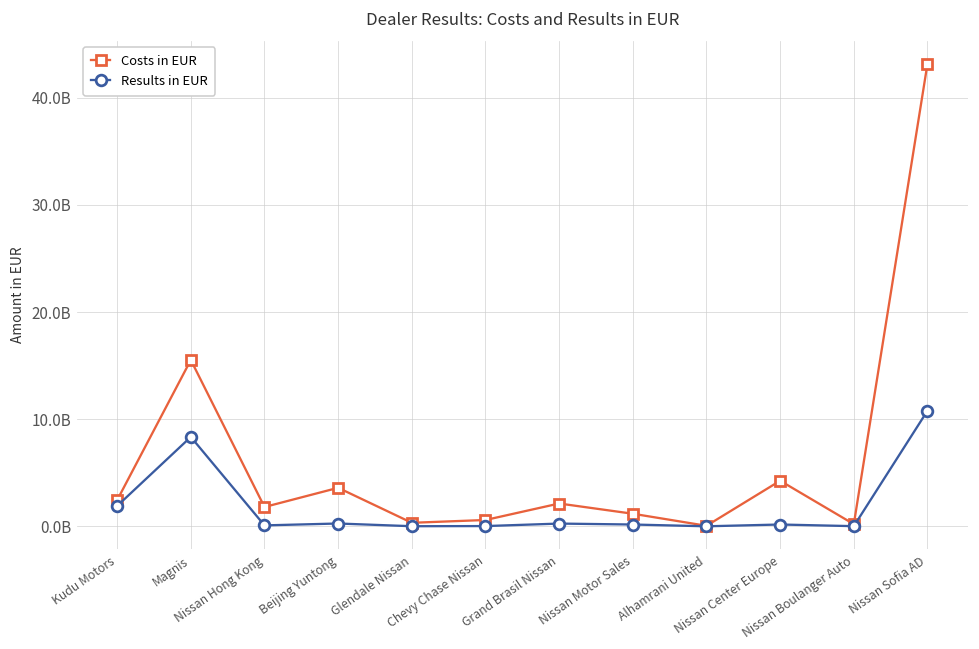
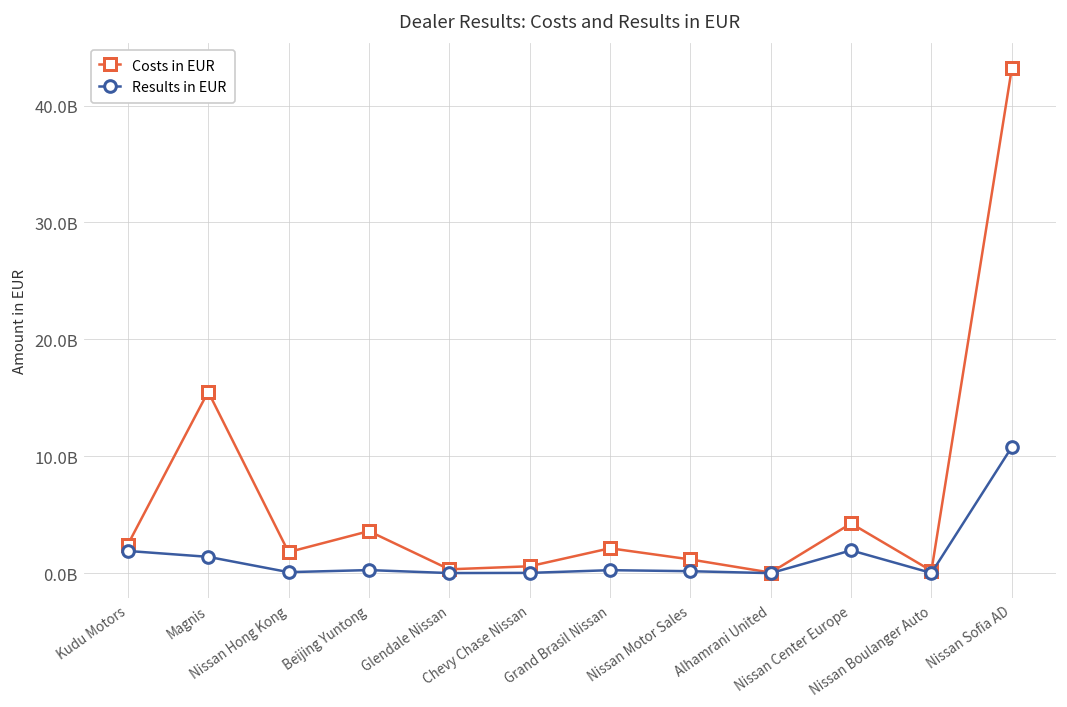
Results in EUR, Magnis: 8000000000 -> 1000000000
Results in EUR, Nissan Center Europe: 0 -> 2000000000
